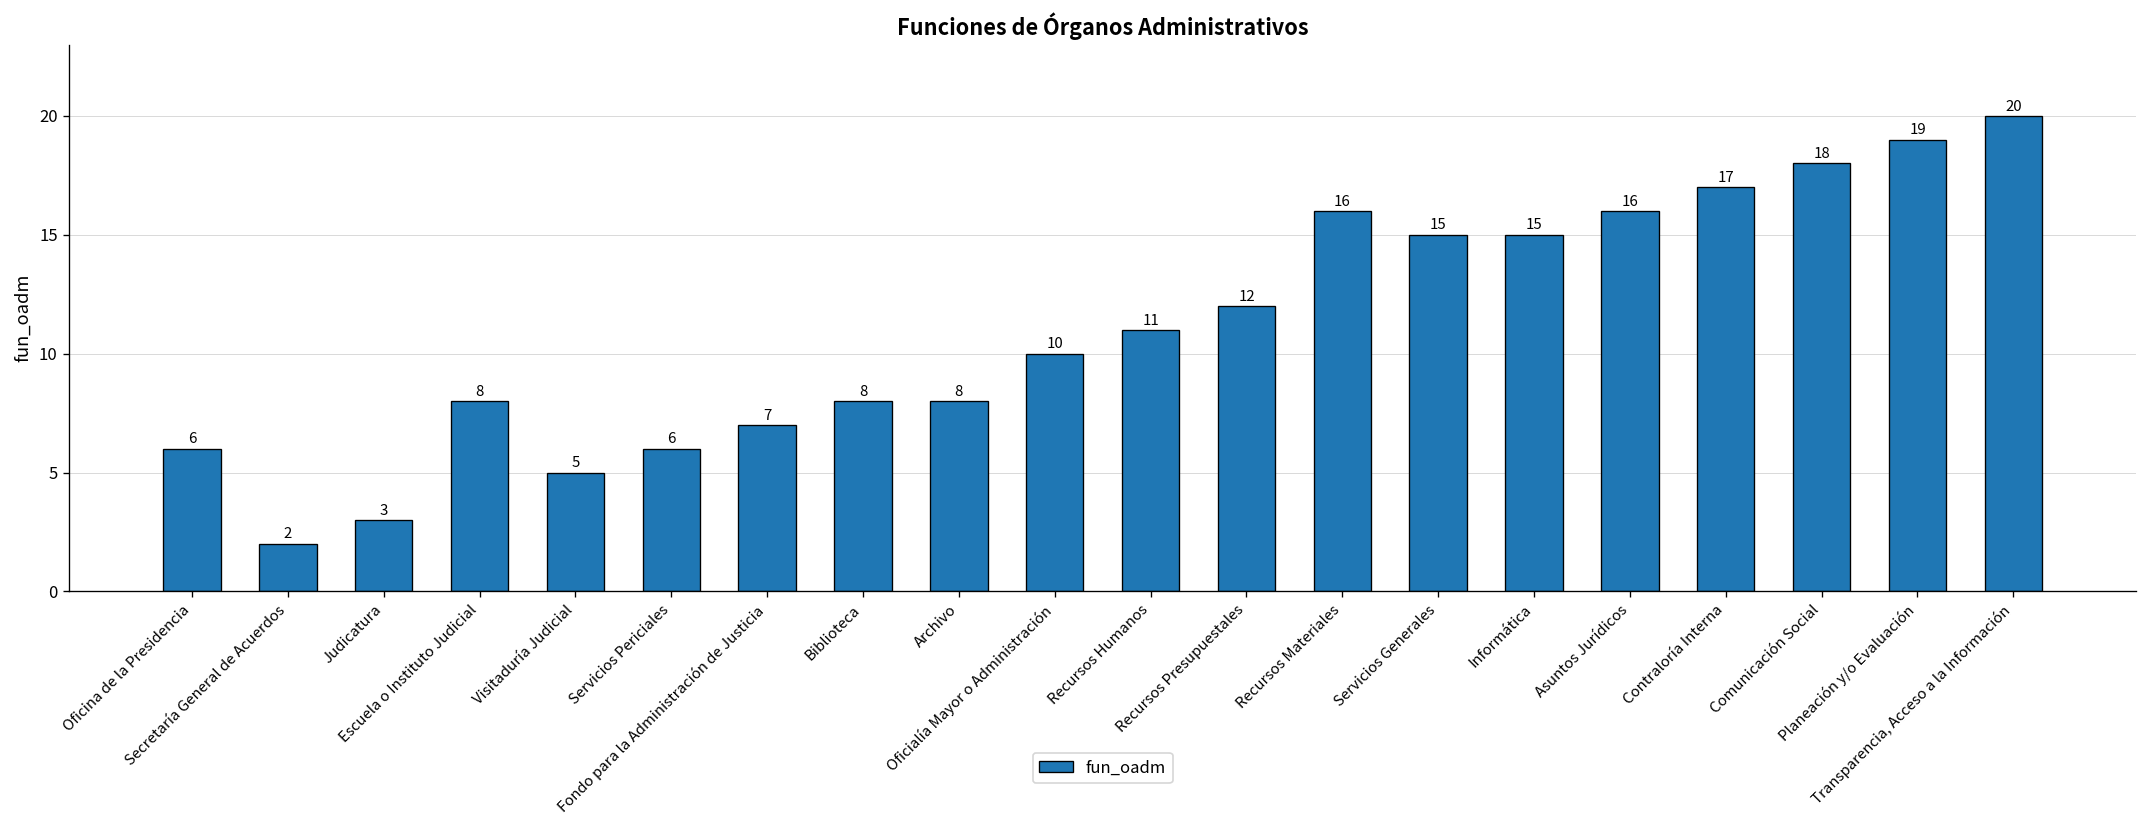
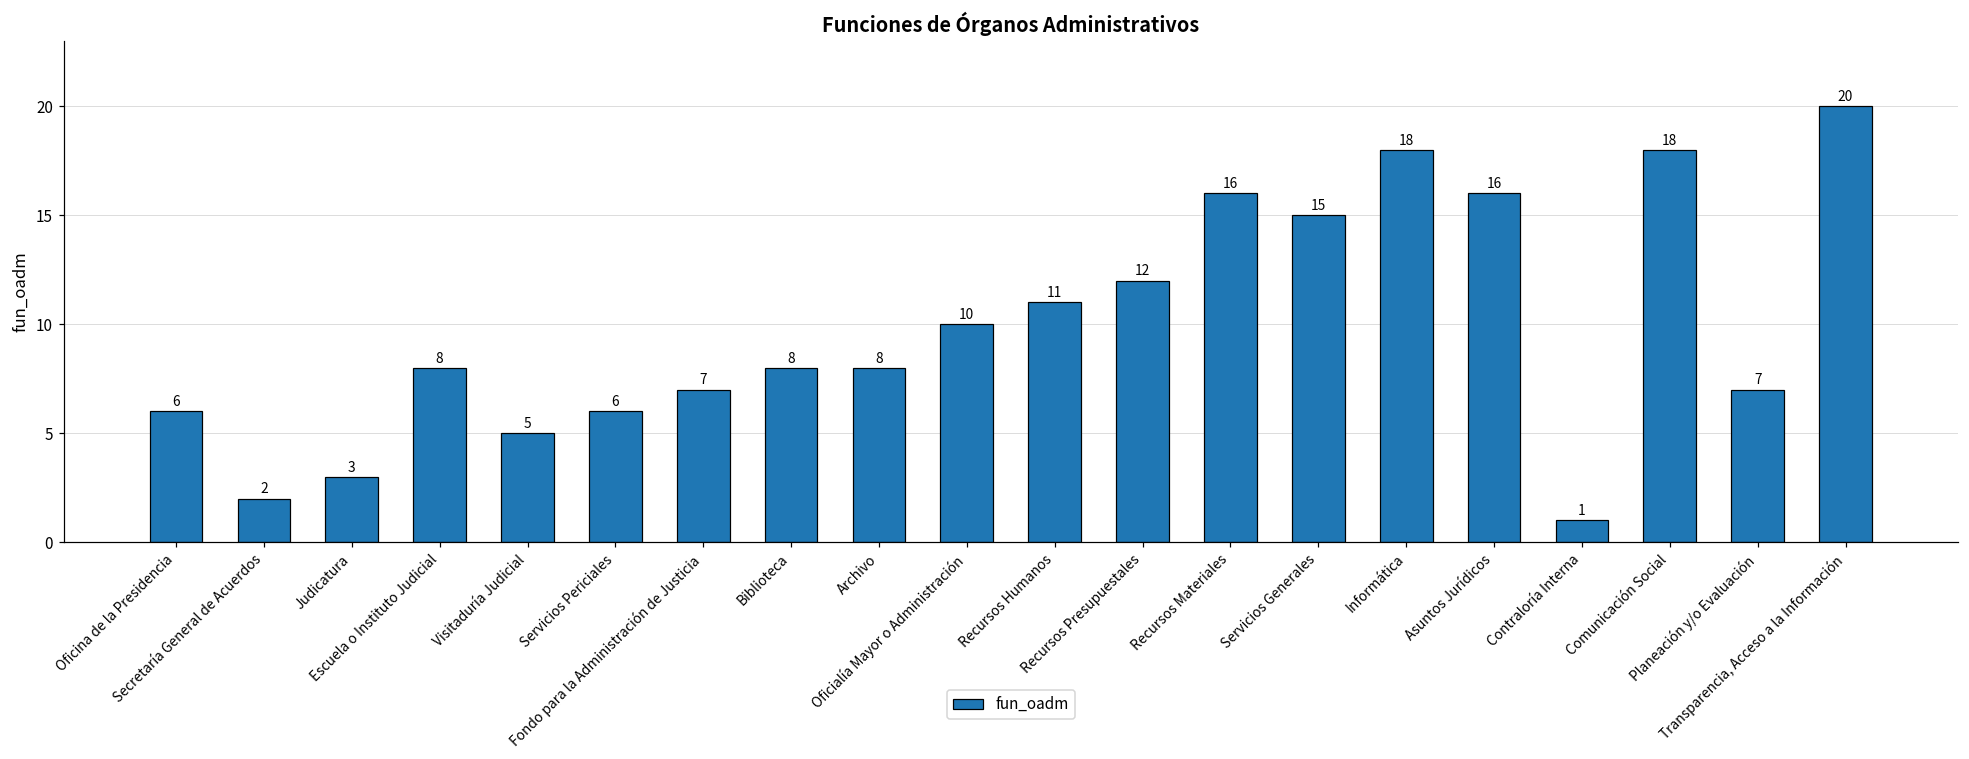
Informática: 15 -> 18
Contraloría Interna: 17 -> 1
Planeación y/o Evaluación: 19 -> 7
